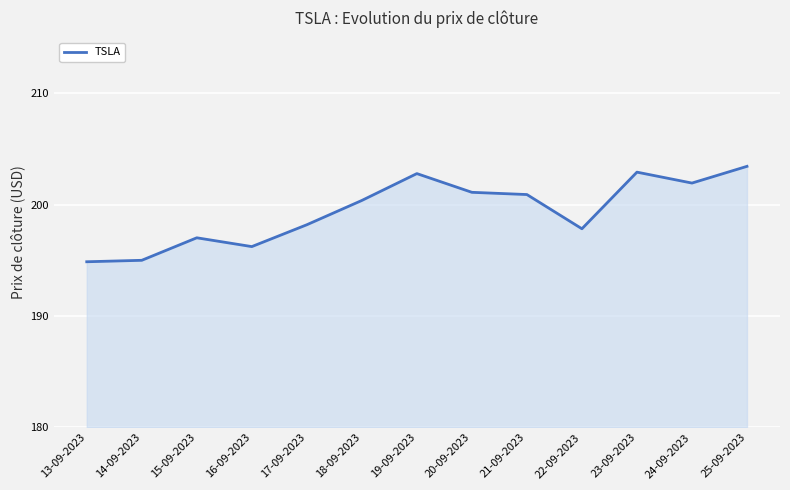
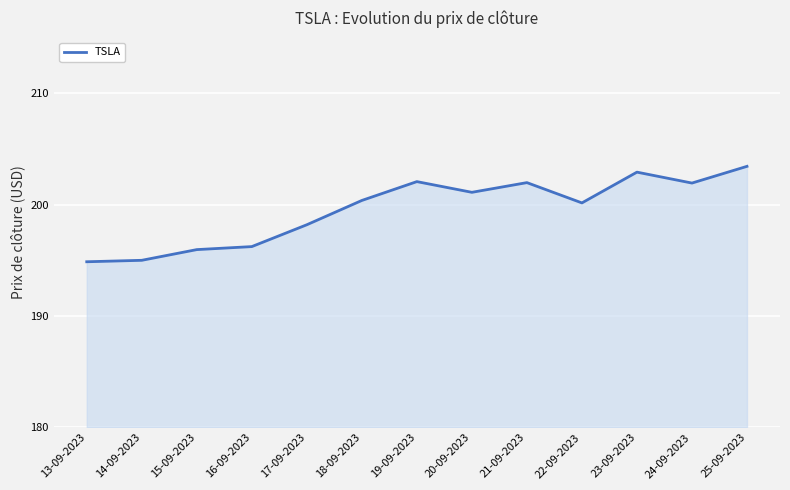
15-09-2023: 197.0 -> 196.0
19-09-2023: 202.8 -> 202.1
21-09-2023: 200.9 -> 202.0
22-09-2023: 197.8 -> 200.2
